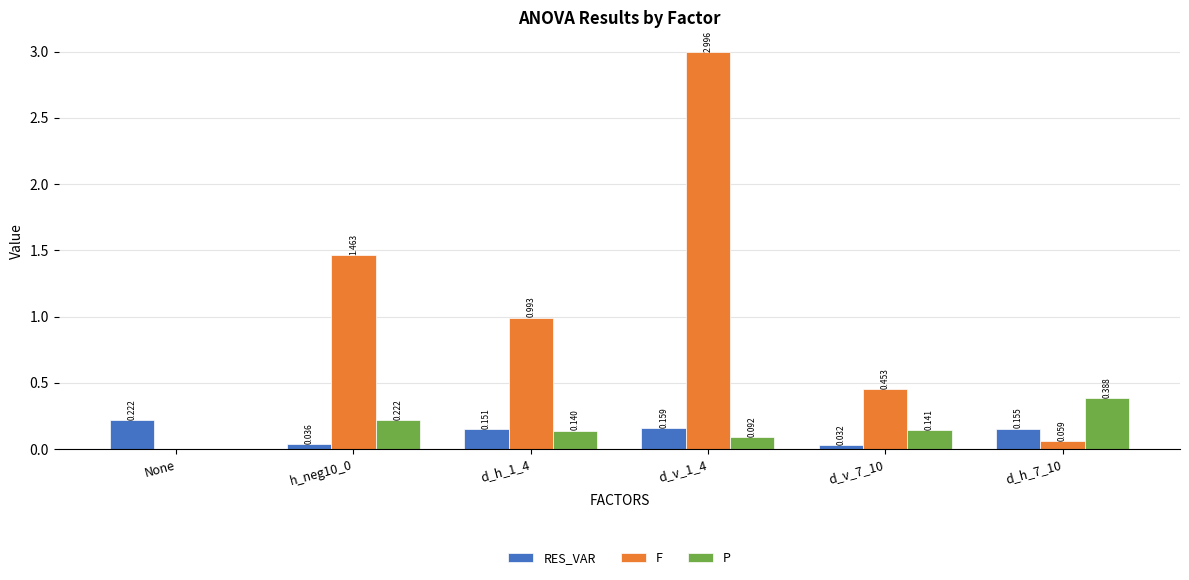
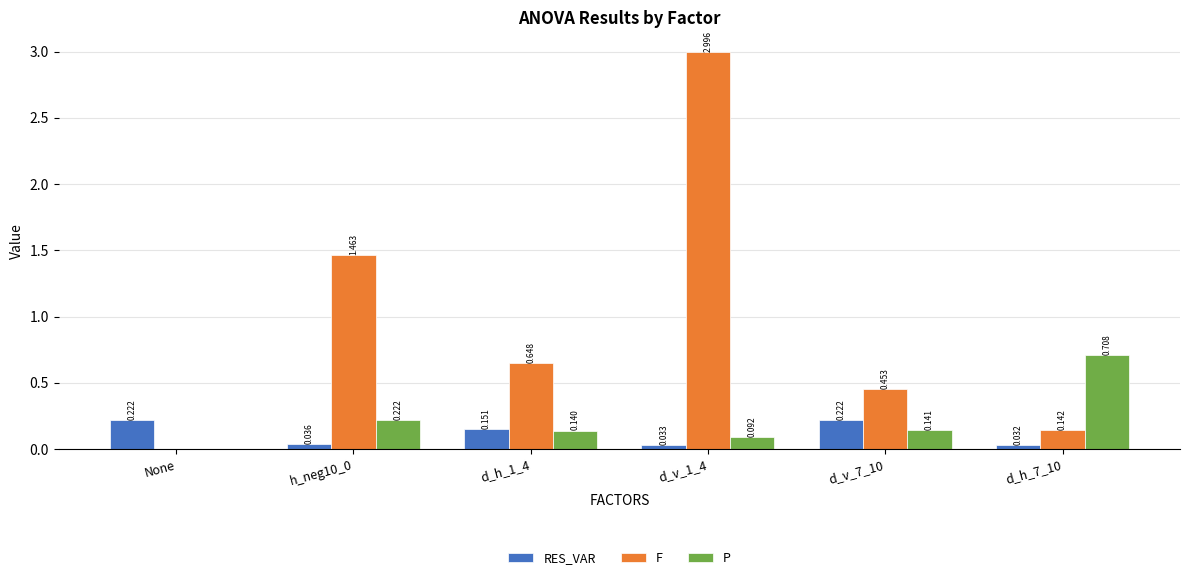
F, d_h_1_4: 0.993 -> 0.648
RES_VAR, d_v_1_4: 0.159 -> 0.033
RES_VAR, d_v_7_10: 0.032 -> 0.222
RES_VAR, d_h_7_10: 0.155 -> 0.032
F, d_h_7_10: 0.059 -> 0.142
P, d_h_7_10: 0.388 -> 0.708
